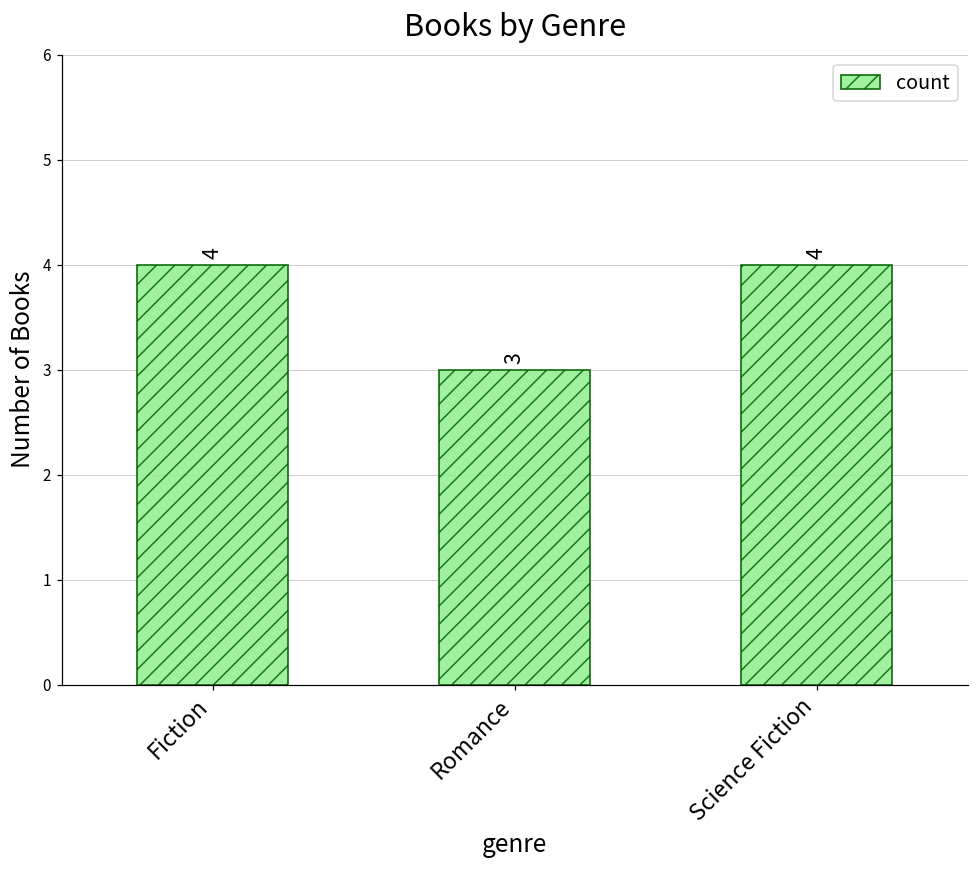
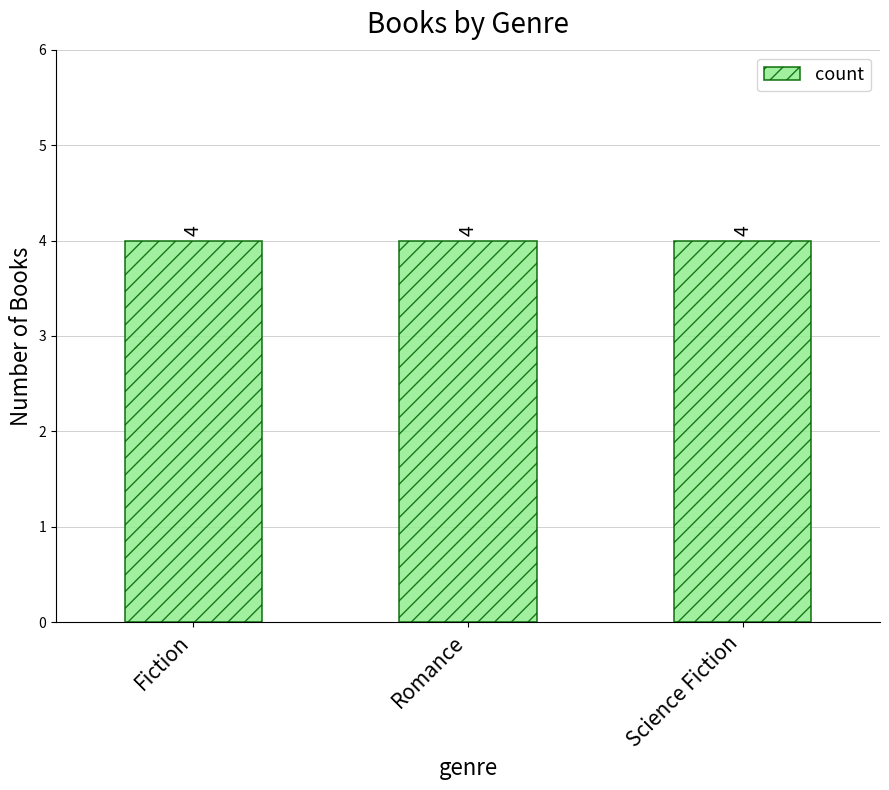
Romance: 3 -> 4
